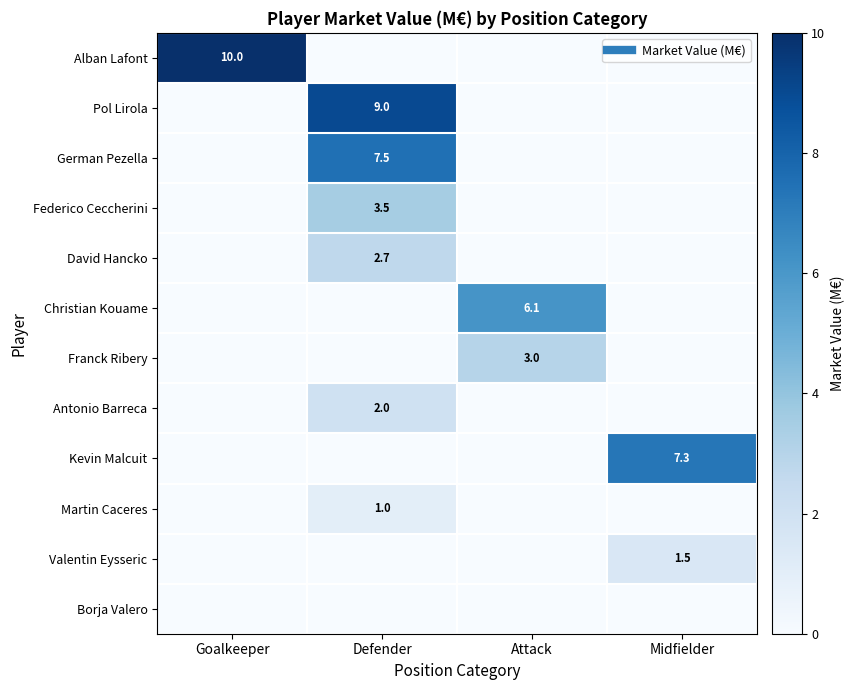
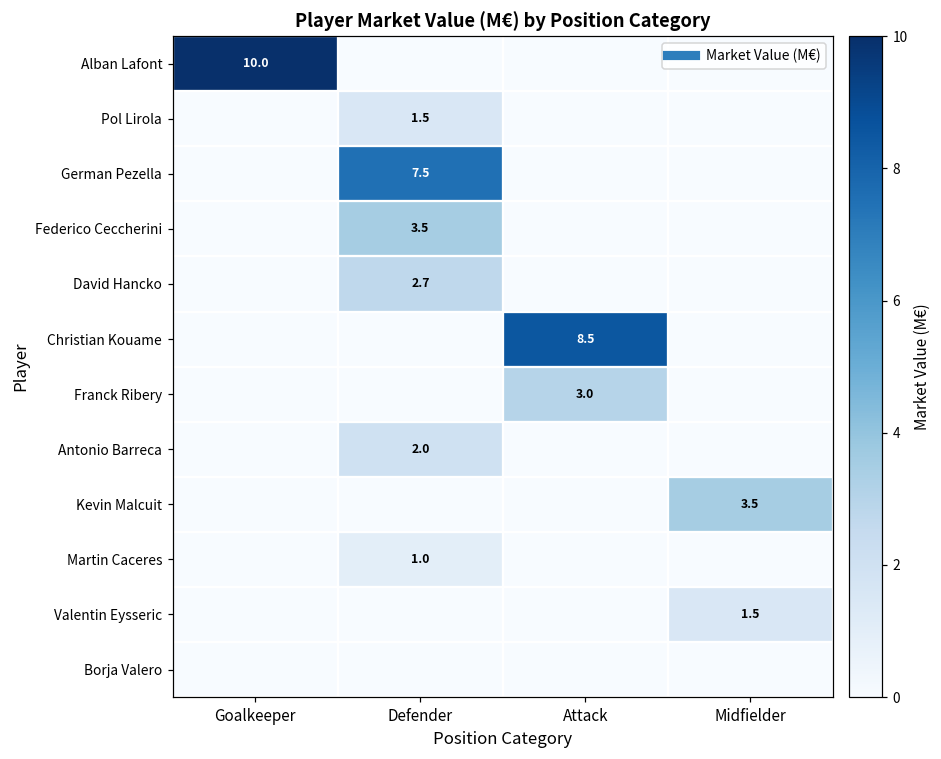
Pol Lirola, Defender: 9.0 -> 1.5
Christian Kouame, Attack: 6.1 -> 8.5
Kevin Malcuit, Midfielder: 7.3 -> 3.5
